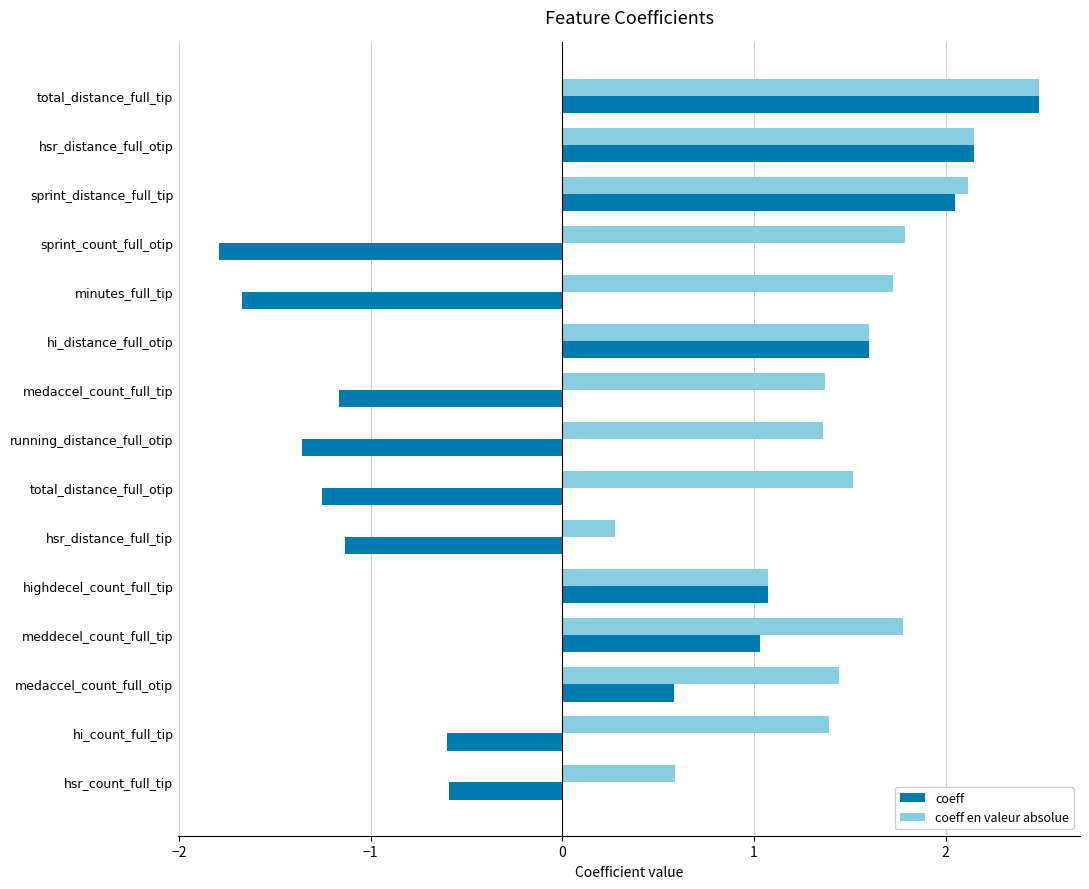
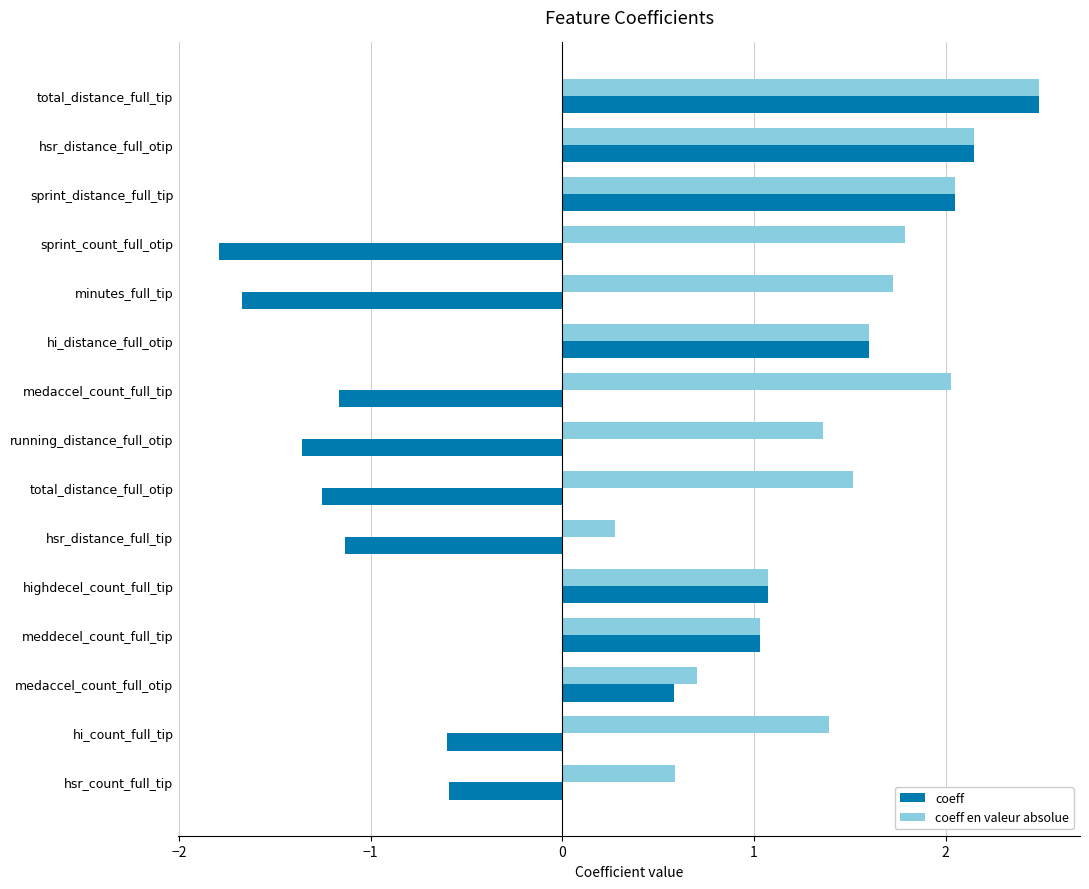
coeff en valeur absolue, sprint_distance_full_tip: 2.12 -> 2.05
coeff en valeur absolue, medaccel_count_full_tip: 1.37 -> 2.03
coeff en valeur absolue, meddecel_count_full_tip: 1.78 -> 1.03
coeff en valeur absolue, medaccel_count_full_otip: 1.44 -> 0.70
